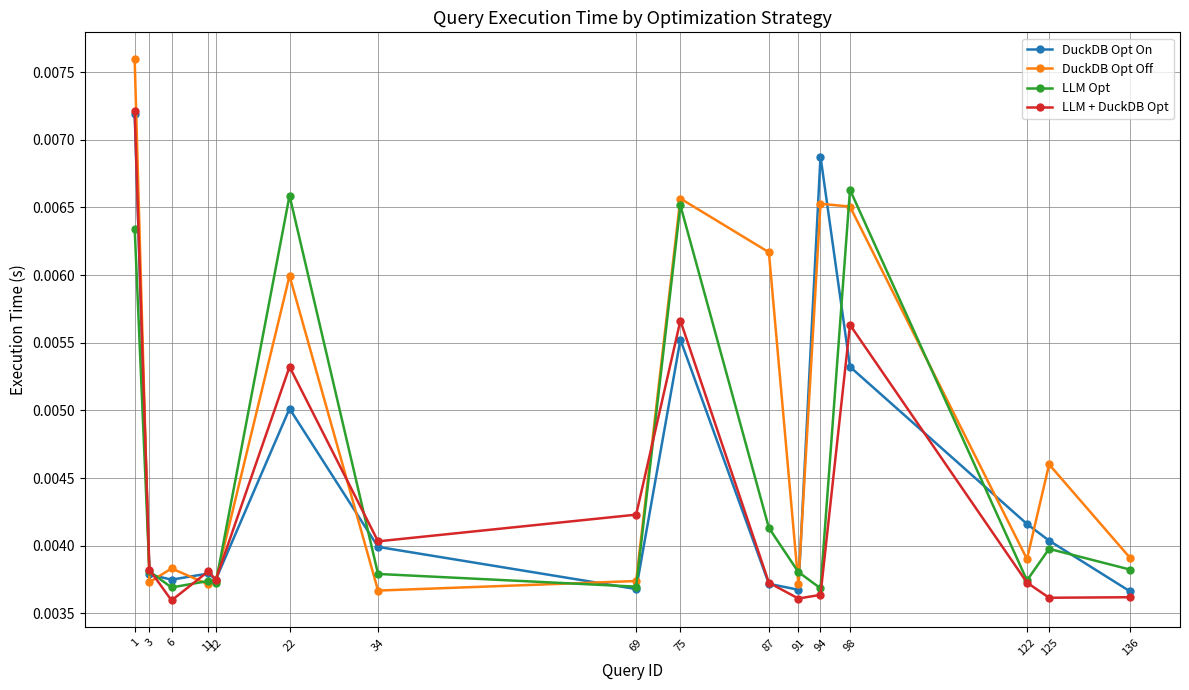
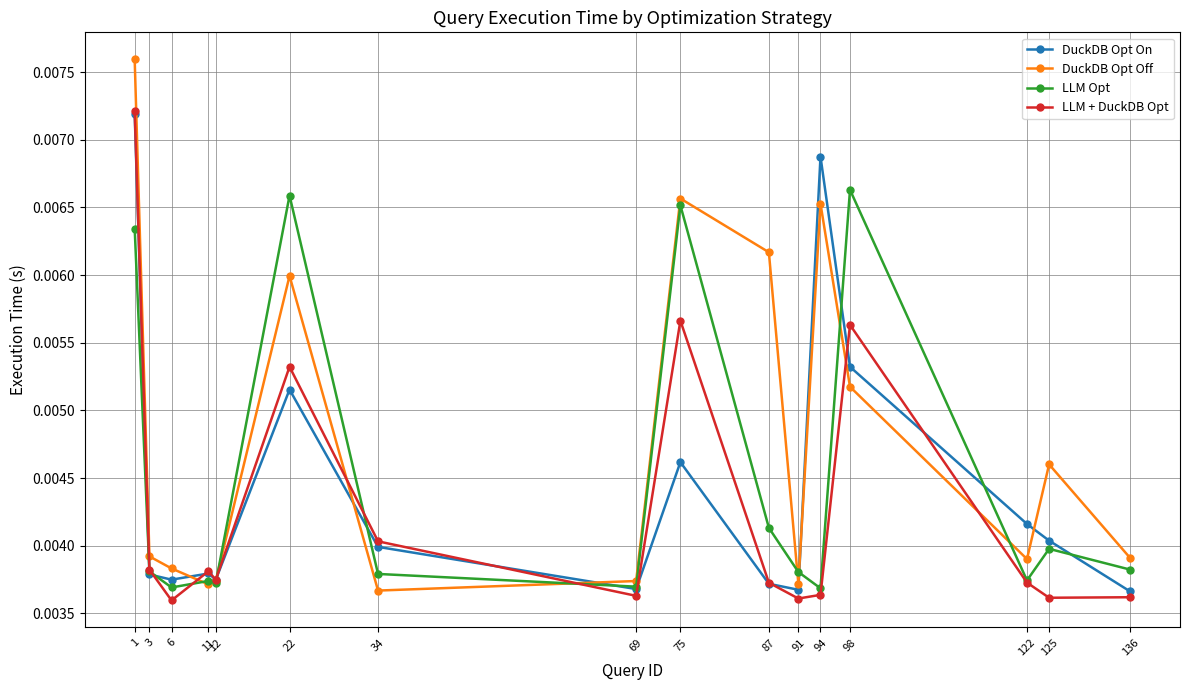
DuckDB Opt Off, 3: 0.00373 -> 0.00392
DuckDB Opt On, 22: 0.00501 -> 0.00515
LLM + DuckDB Opt, 69: 0.00423 -> 0.00363
DuckDB Opt On, 75: 0.00552 -> 0.00462
DuckDB Opt Off, 98: 0.00651 -> 0.00517
